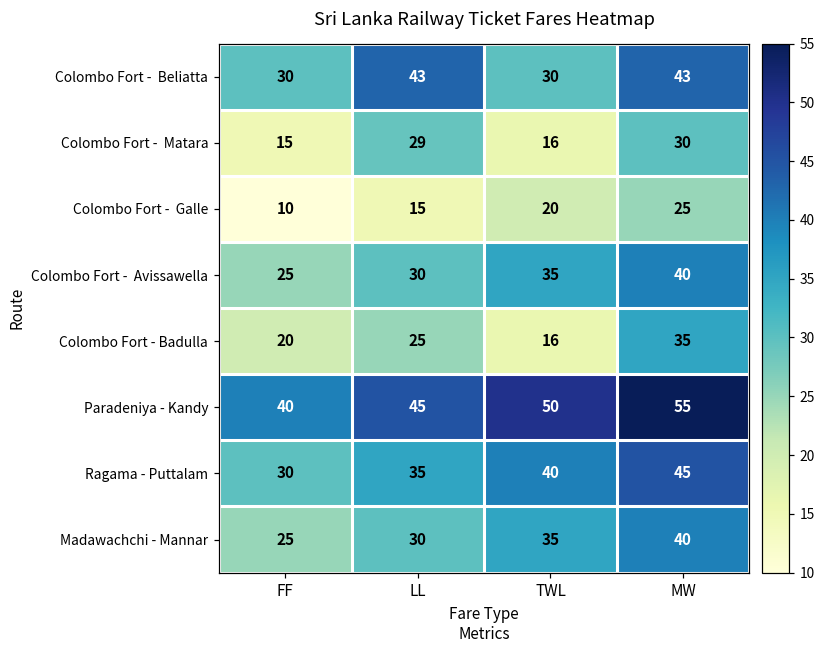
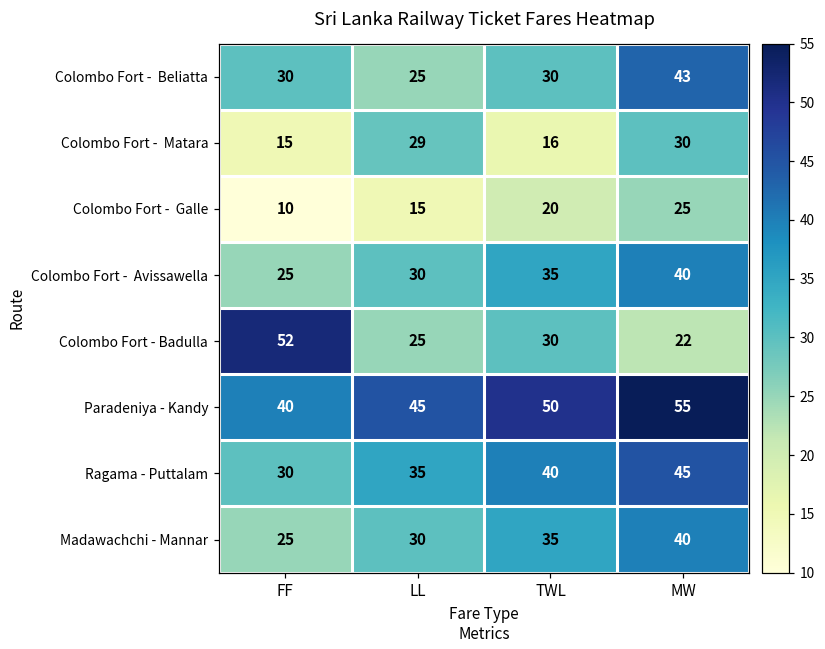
Colombo Fort - Beliatta, LL: 43 -> 25
Colombo Fort - Badulla, FF: 20 -> 52
Colombo Fort - Badulla, TWL: 16 -> 30
Colombo Fort - Badulla, MW: 35 -> 22
